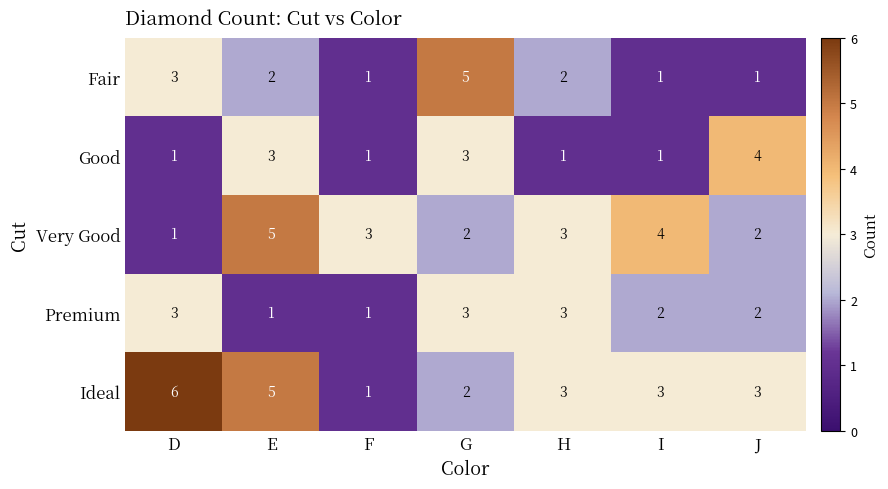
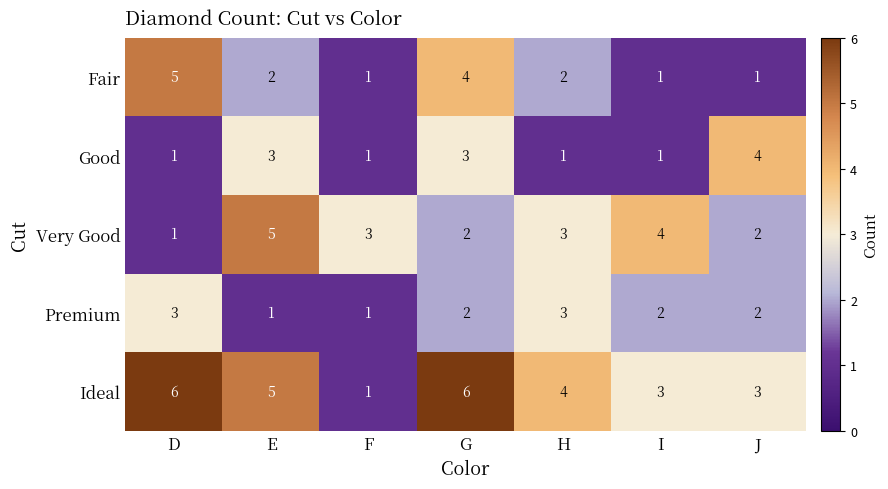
Fair, D: 3 -> 5
Fair, G: 5 -> 4
Premium, G: 3 -> 2
Ideal, G: 2 -> 6
Ideal, H: 3 -> 4
